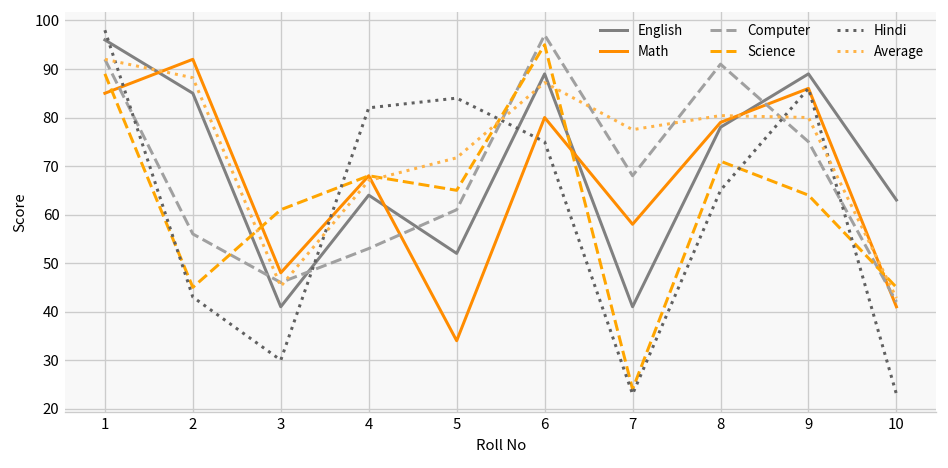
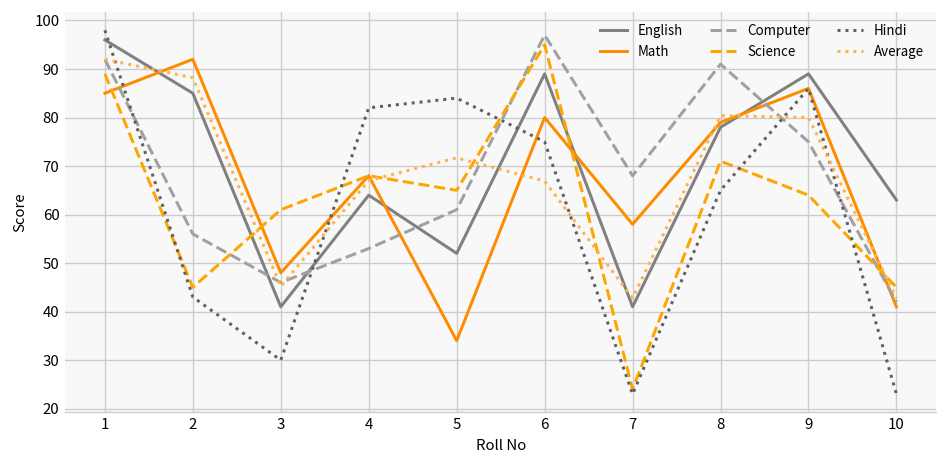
Average, 6: 87 -> 67
Average, 7: 78 -> 43
